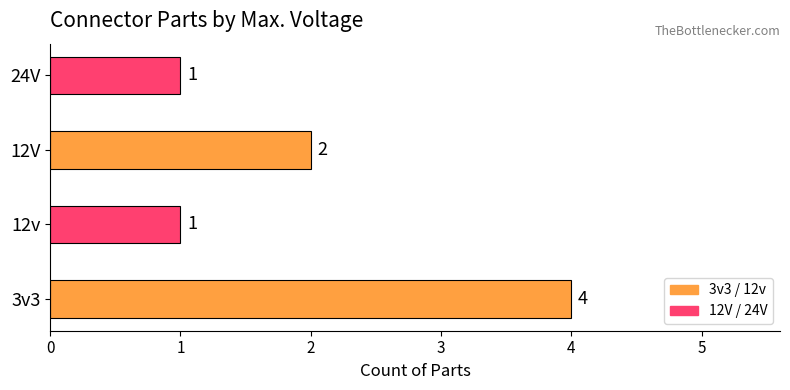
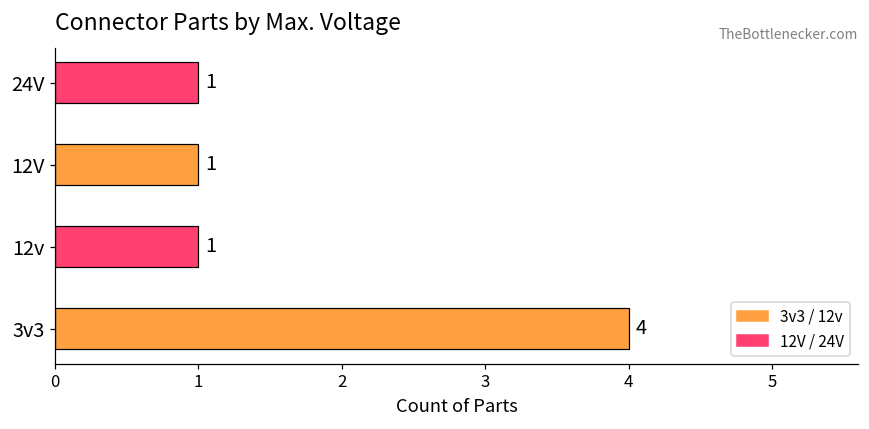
12V: 2 -> 1
